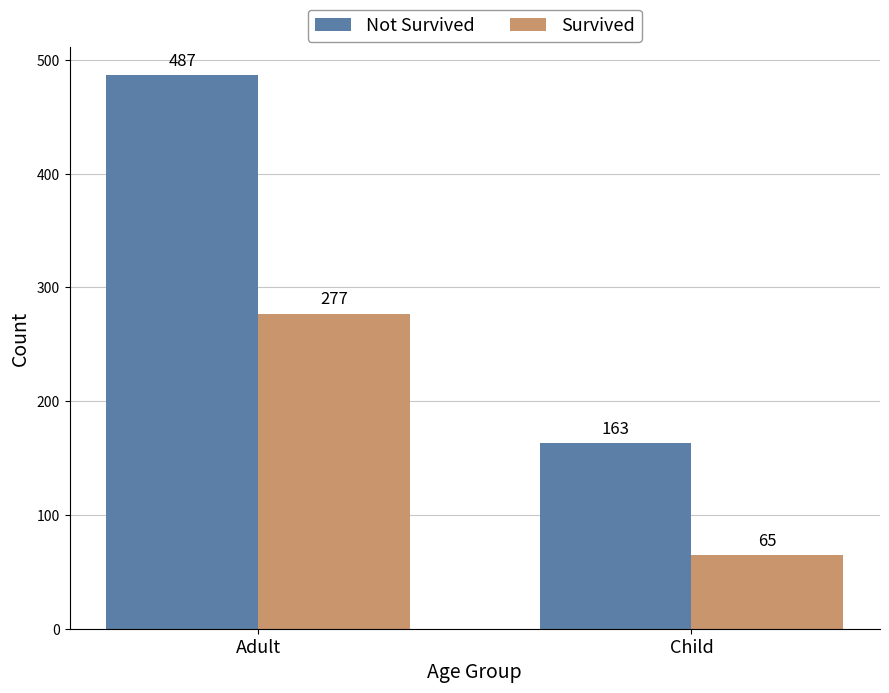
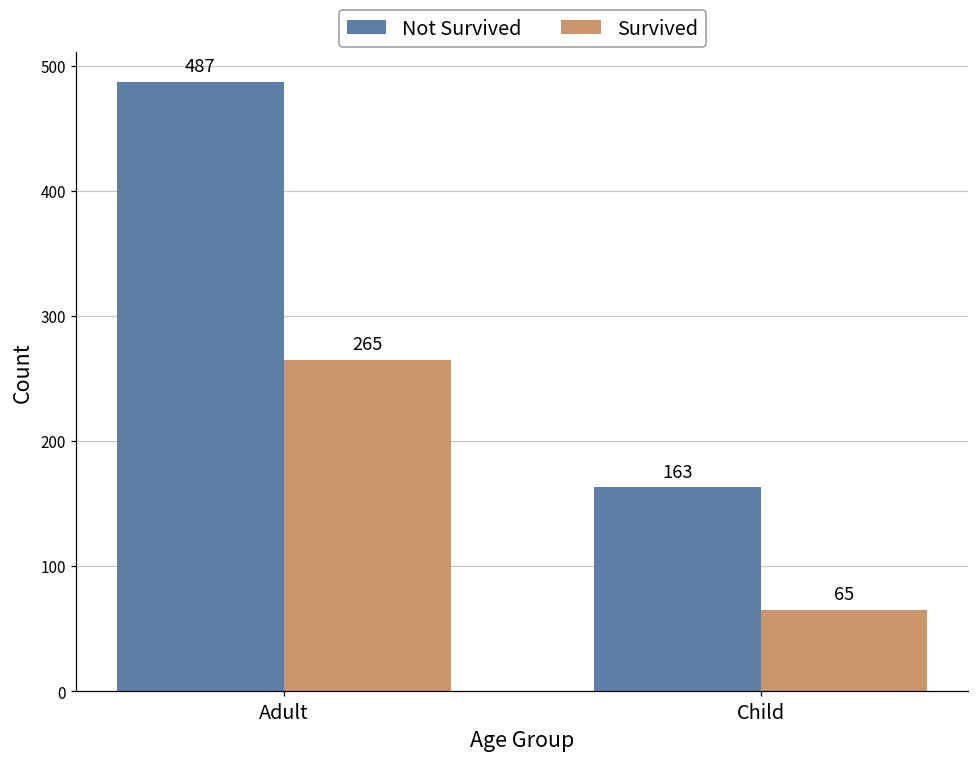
Survived, Adult: 277 -> 265
